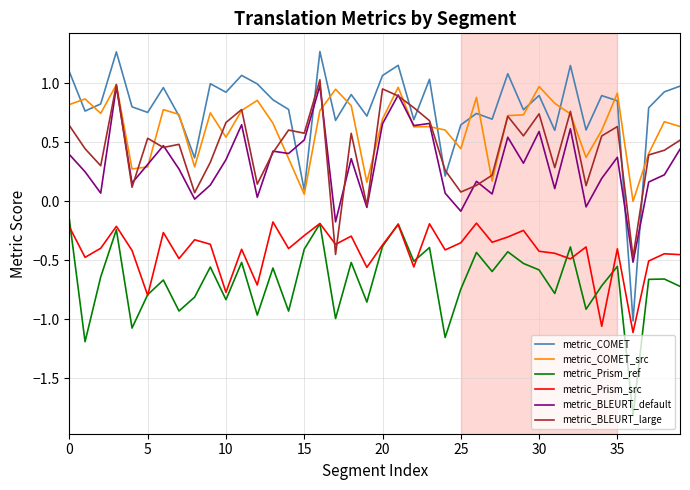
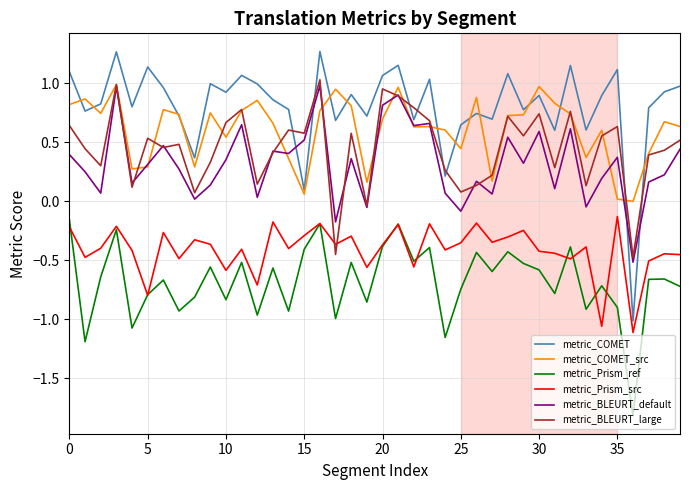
metric_COMET, 5: 0.75 -> 1.14
metric_Prism_src, 10: -0.77 -> -0.58
metric_BLEURT_default, 20: 0.66 -> 0.81
metric_COMET, 35: 0.85 -> 1.12
metric_COMET_src, 35: 0.92 -> 0.02
metric_Prism_ref, 35: -0.55 -> -0.90
metric_Prism_src, 35: -0.40 -> -0.13
